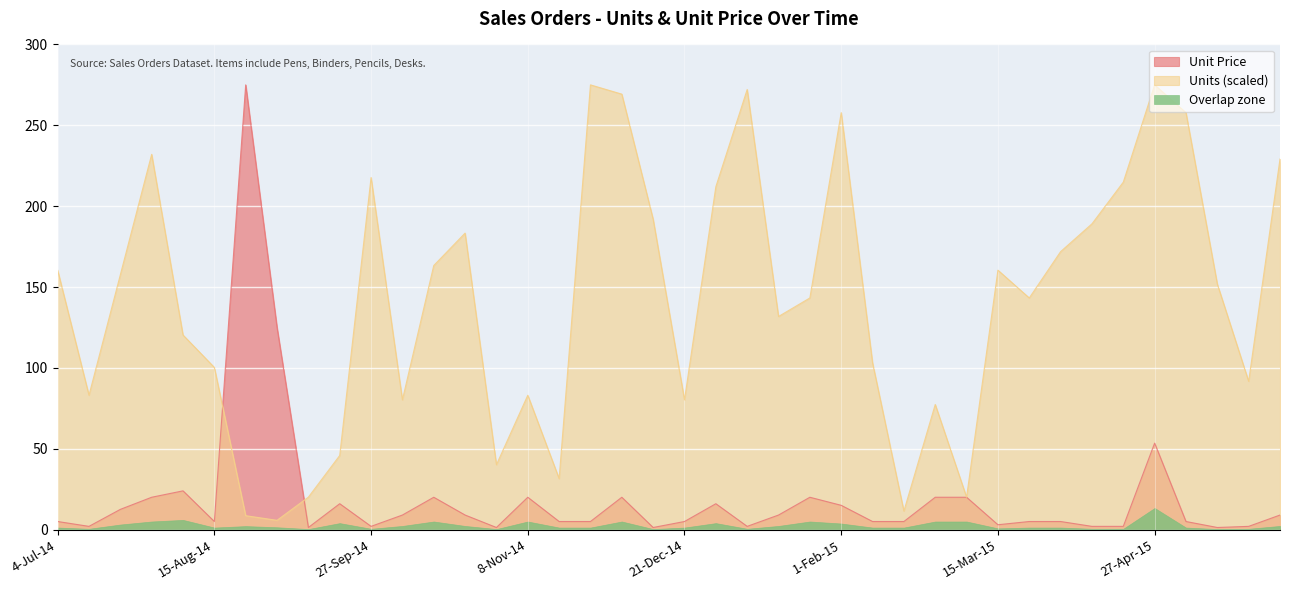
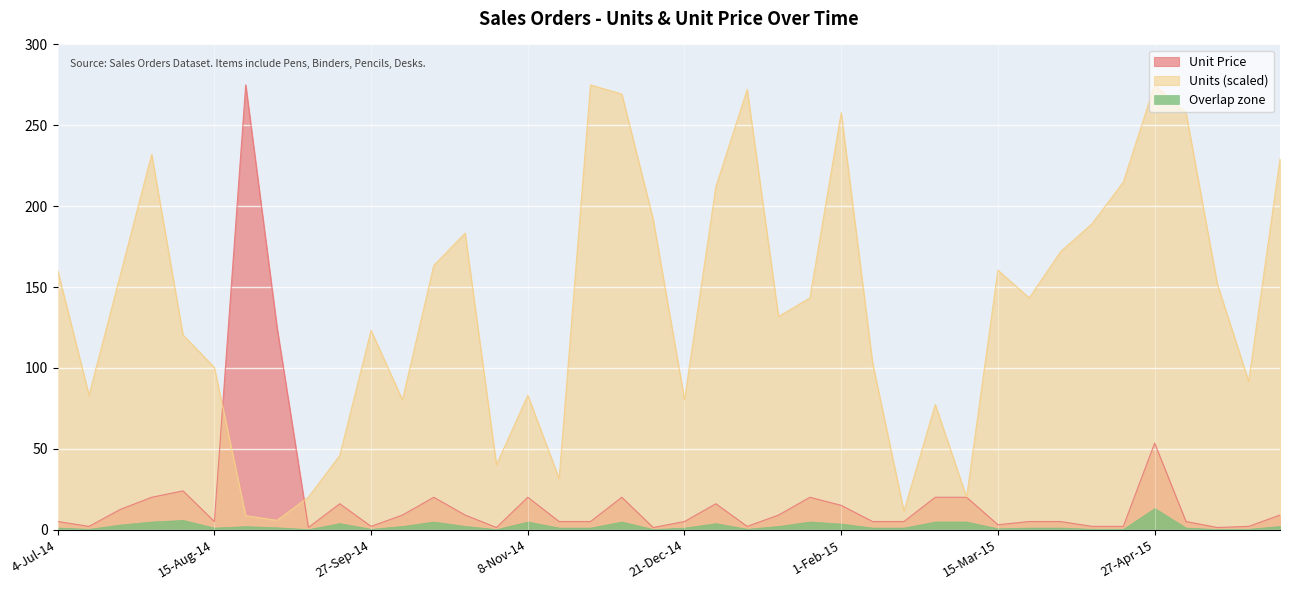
Units (scaled), 27-Sep-14: 218 -> 123
